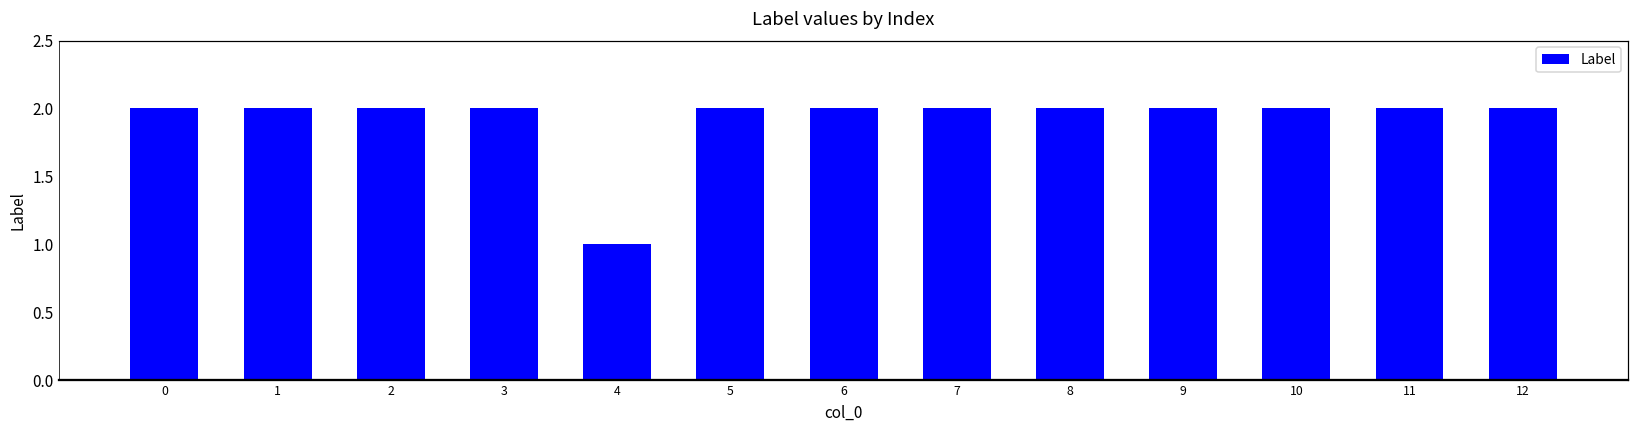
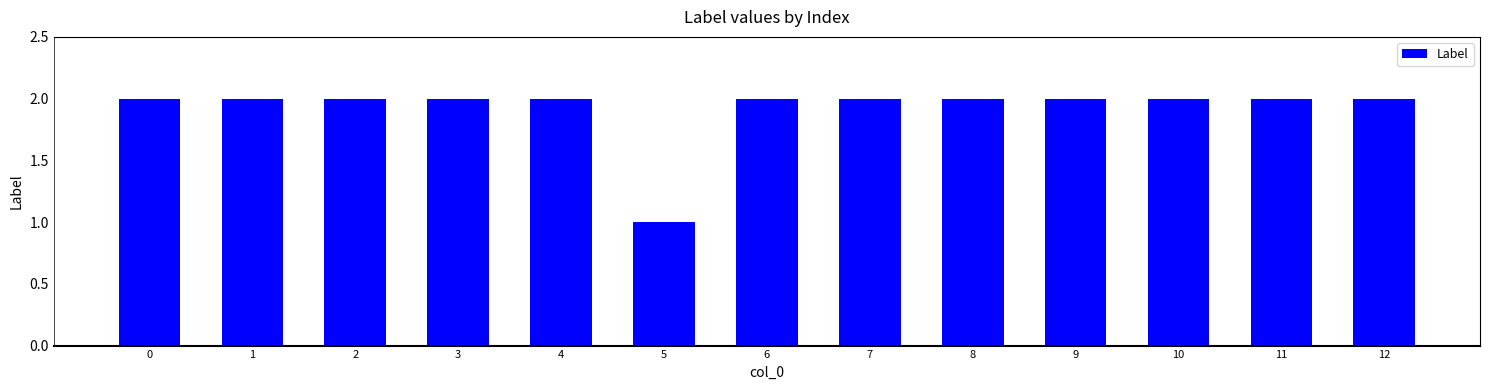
4: 1 -> 2
5: 2 -> 1
